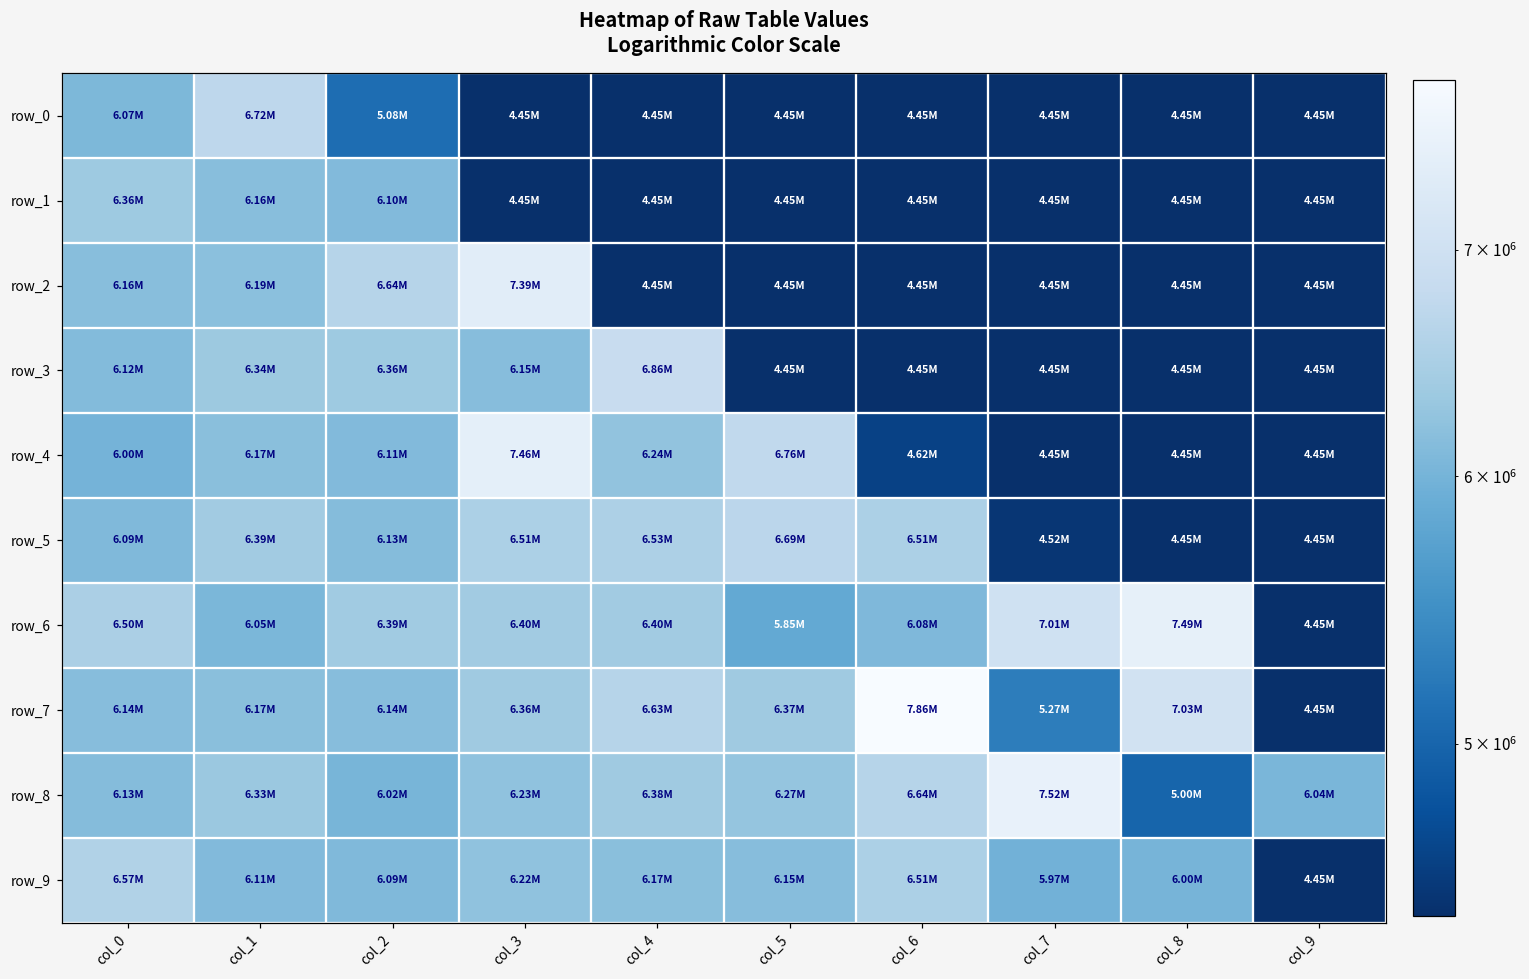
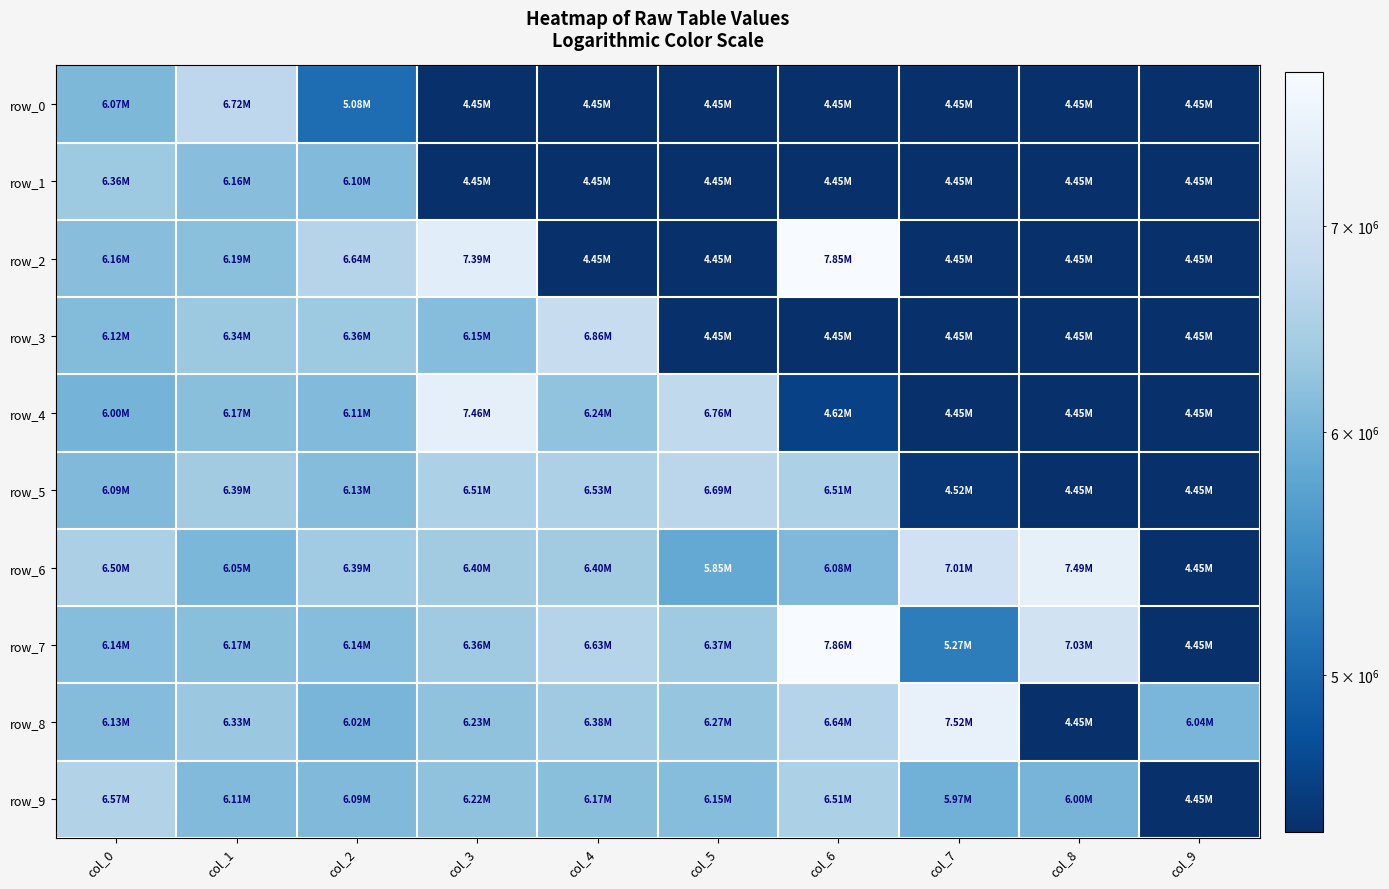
row_2, col_6: 4.45M -> 7.85M
row_8, col_8: 5.00M -> 4.45M
